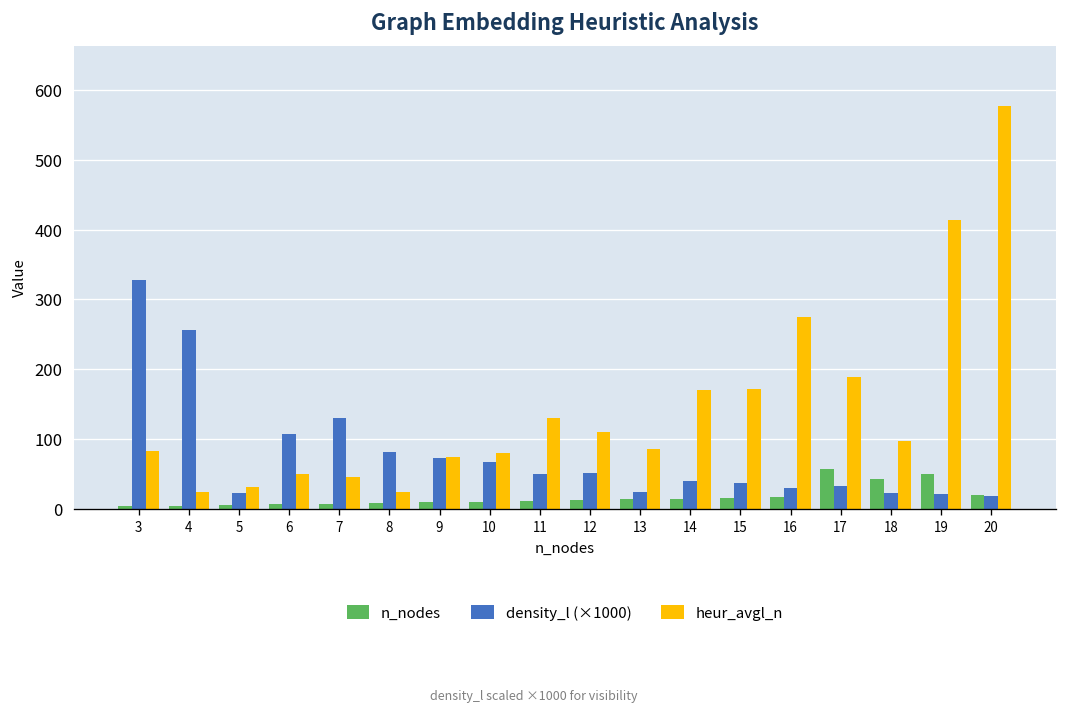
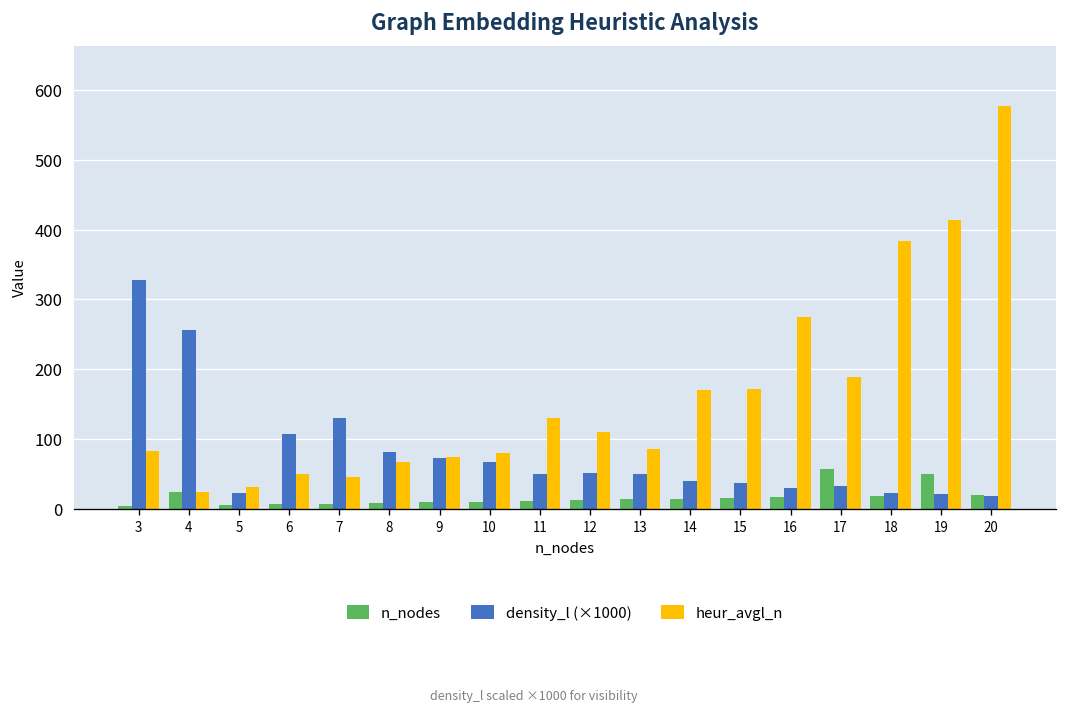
n_nodes, 4: 0 -> 20
heur_avgl_n, 8: 20 -> 70
density_l (×1000), 13: 20 -> 50
n_nodes, 18: 40 -> 20
heur_avgl_n, 18: 100 -> 380
